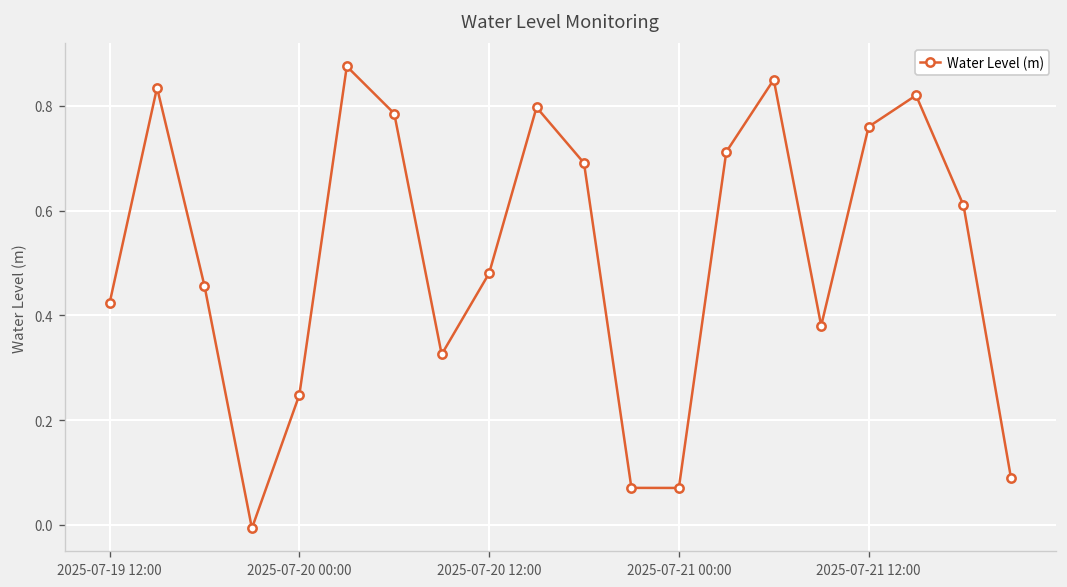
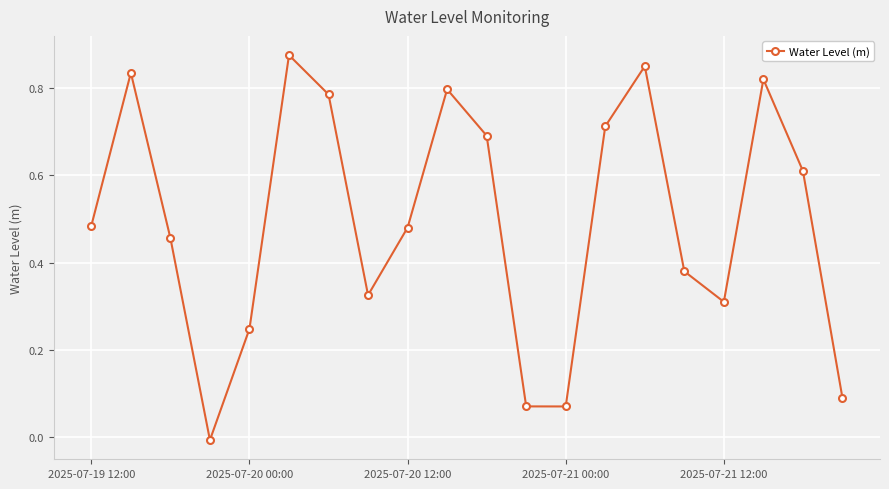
2025-07-19 12:00: 0.42 -> 0.48
2025-07-21 12:00: 0.76 -> 0.31
